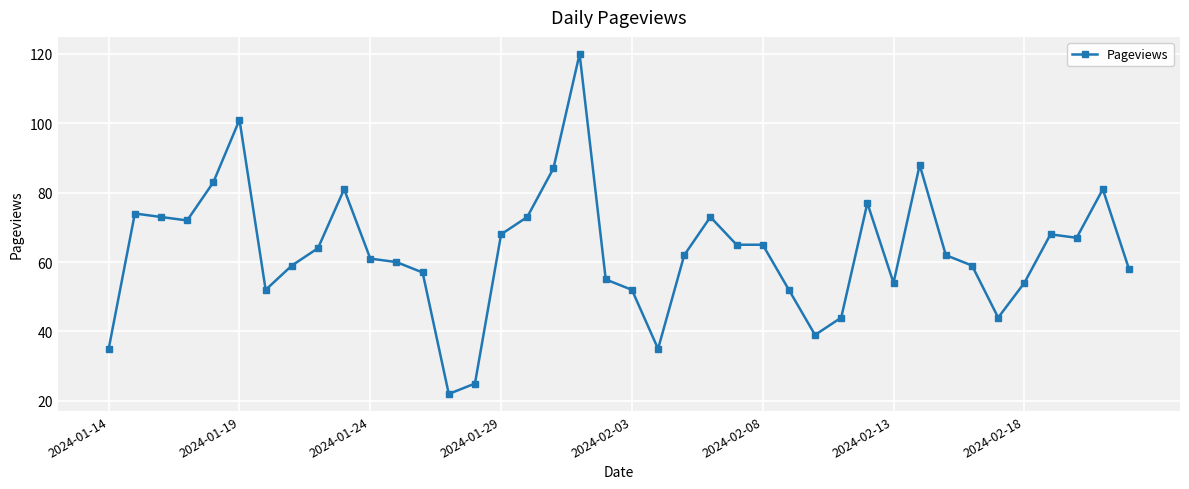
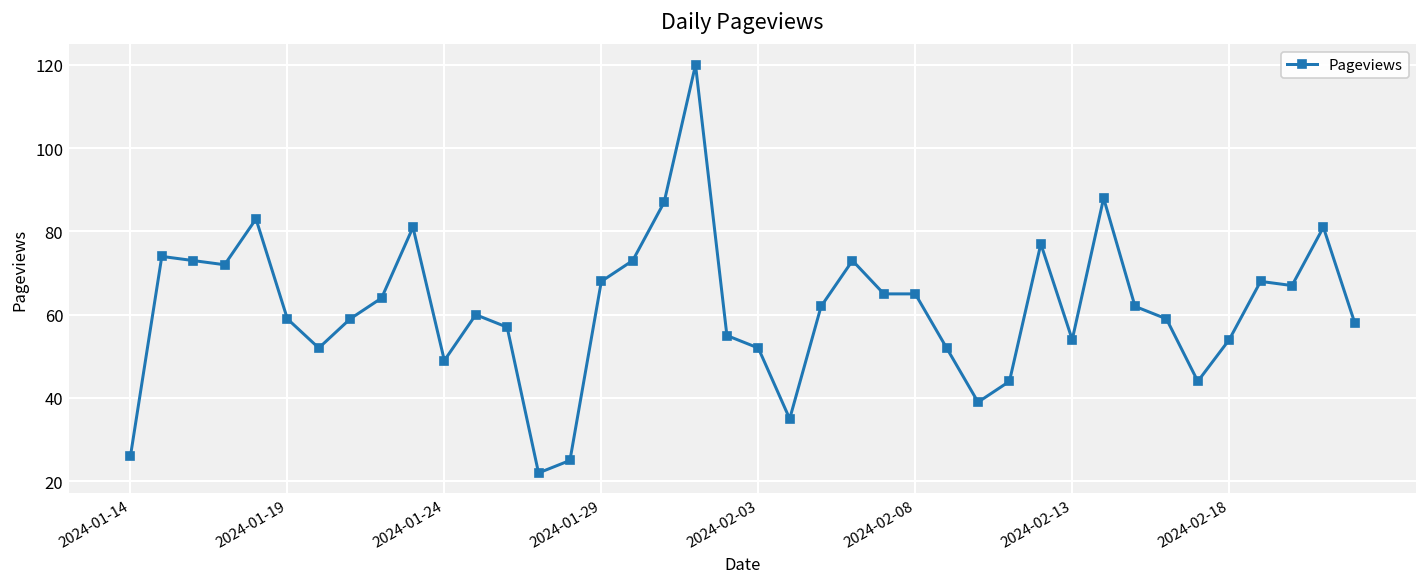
2024-01-14: 35 -> 26
2024-01-19: 101 -> 59
2024-01-24: 61 -> 49
